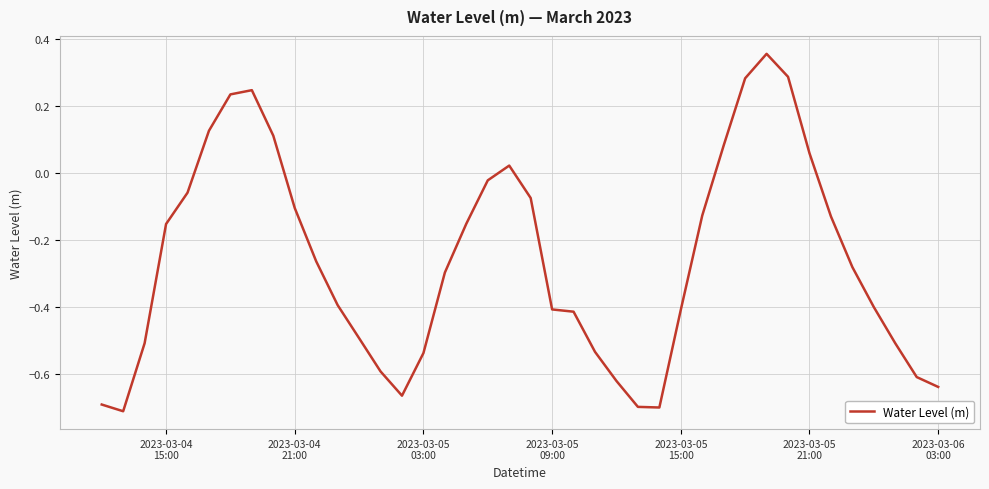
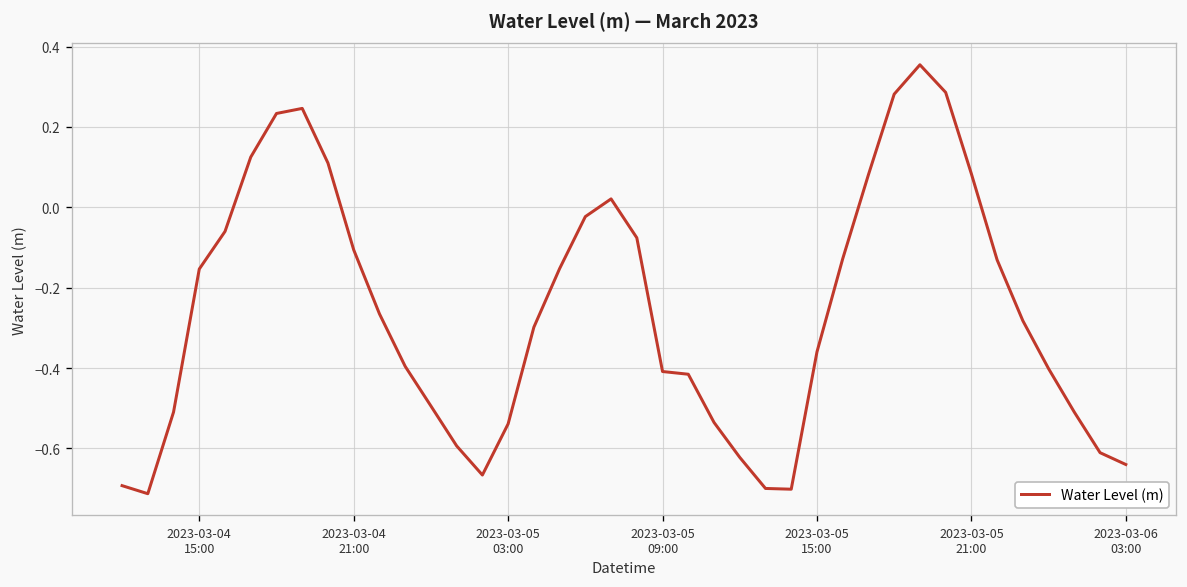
2023-03-05 15:00: -0.41 -> -0.36
2023-03-05 21:00: 0.06 -> 0.08
